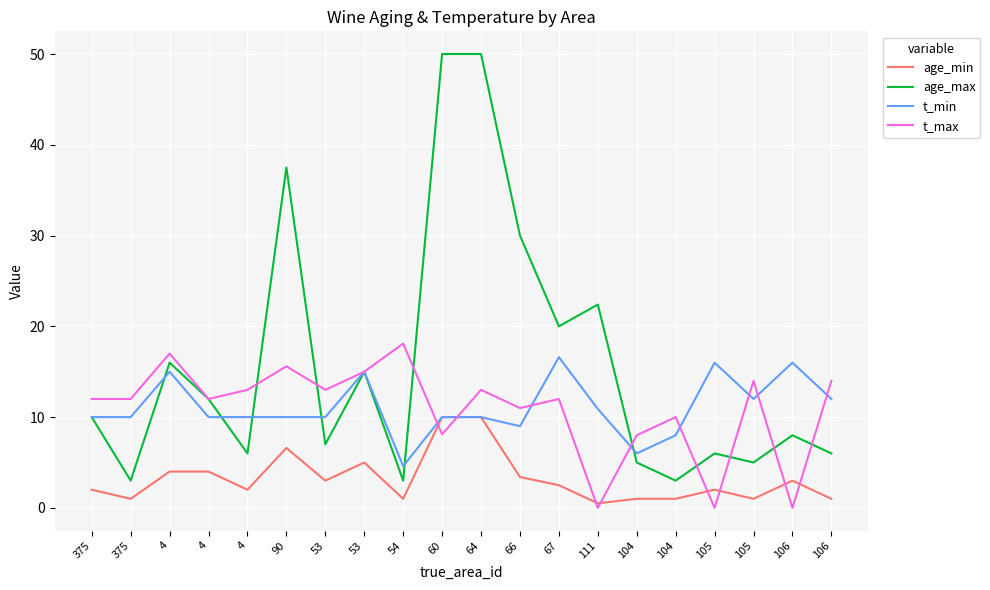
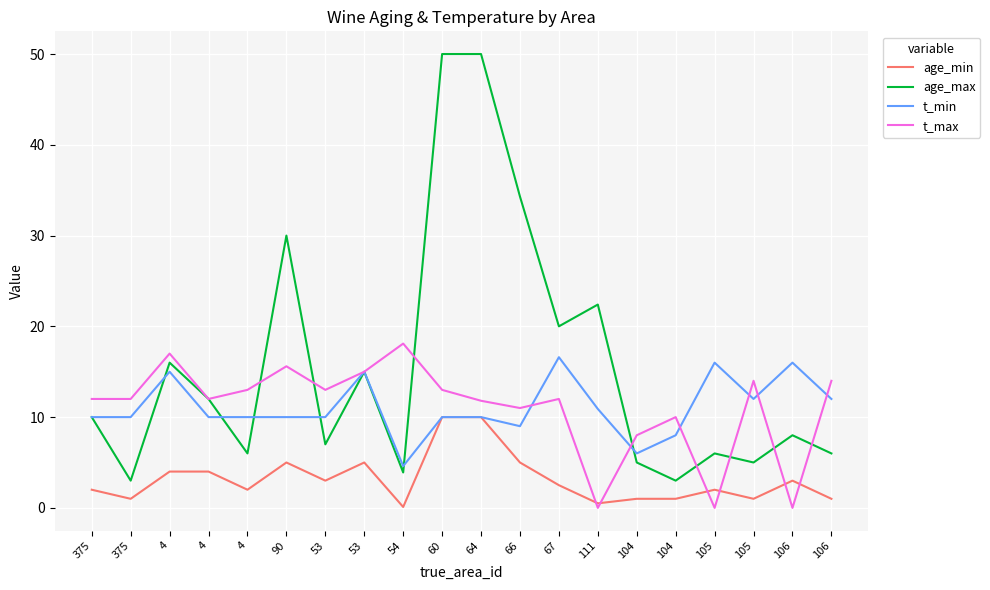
age_min, 90: 7 -> 5
age_max, 90: 38 -> 30
age_min, 54: 1 -> 0
age_max, 54: 3 -> 4
t_max, 60: 8 -> 13
t_max, 64: 13 -> 12
age_min, 66: 3 -> 5
age_max, 66: 30 -> 34
